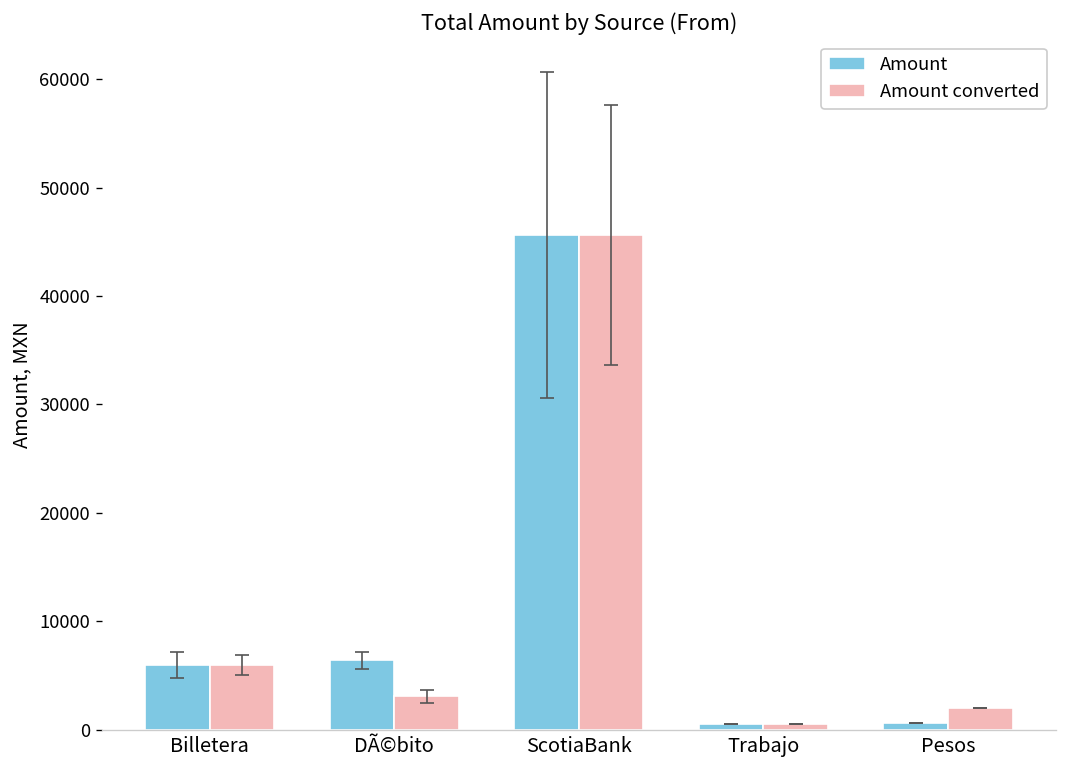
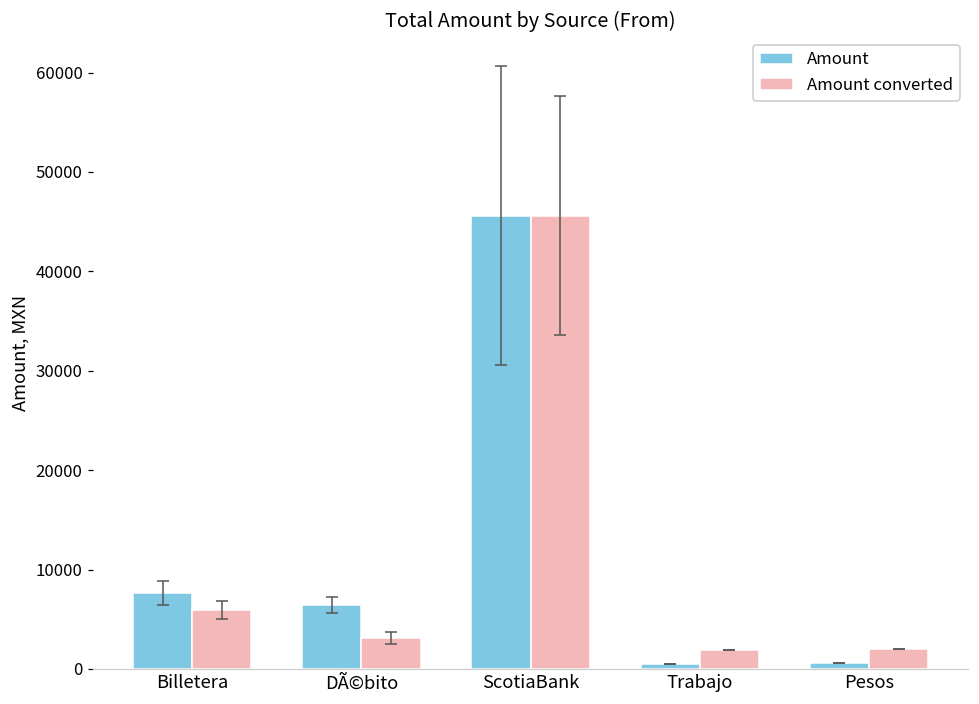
Amount, Billetera: 6000 -> 8000
Amount converted, Trabajo: 1000 -> 2000
